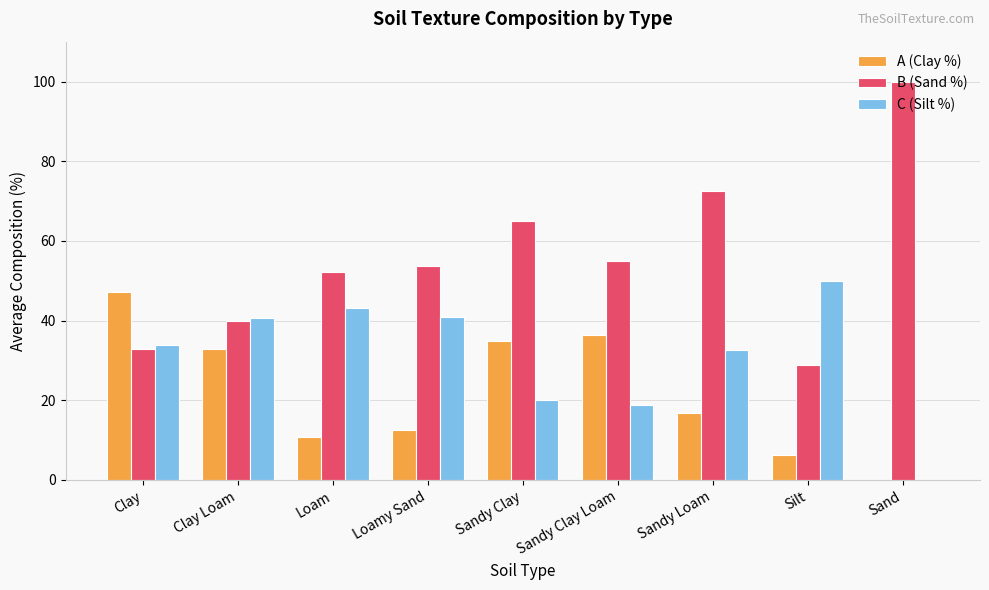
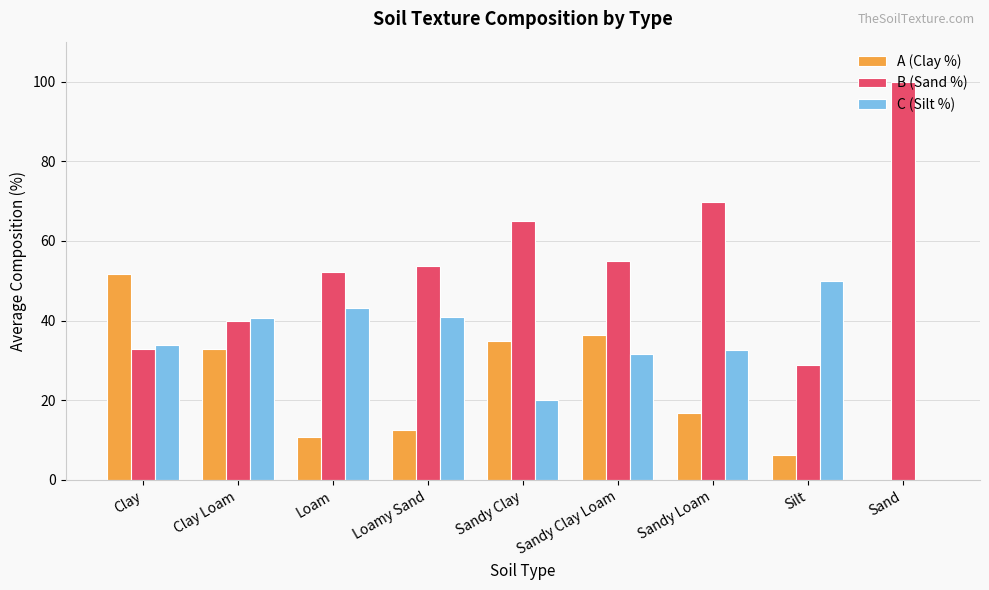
A (Clay %), Clay: 47 -> 52
C (Silt %), Sandy Clay Loam: 19 -> 32
B (Sand %), Sandy Loam: 73 -> 70
